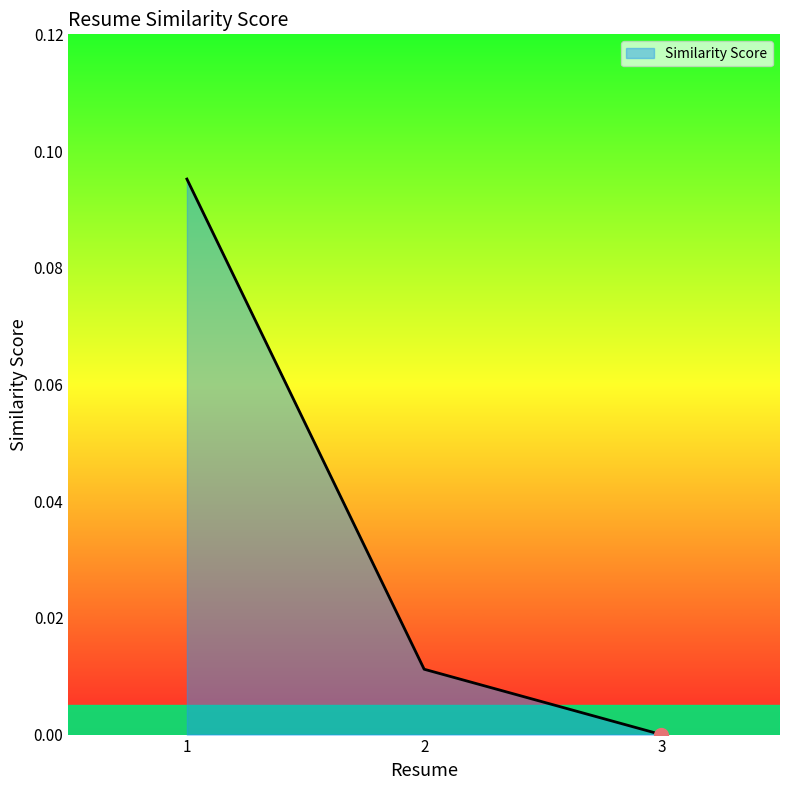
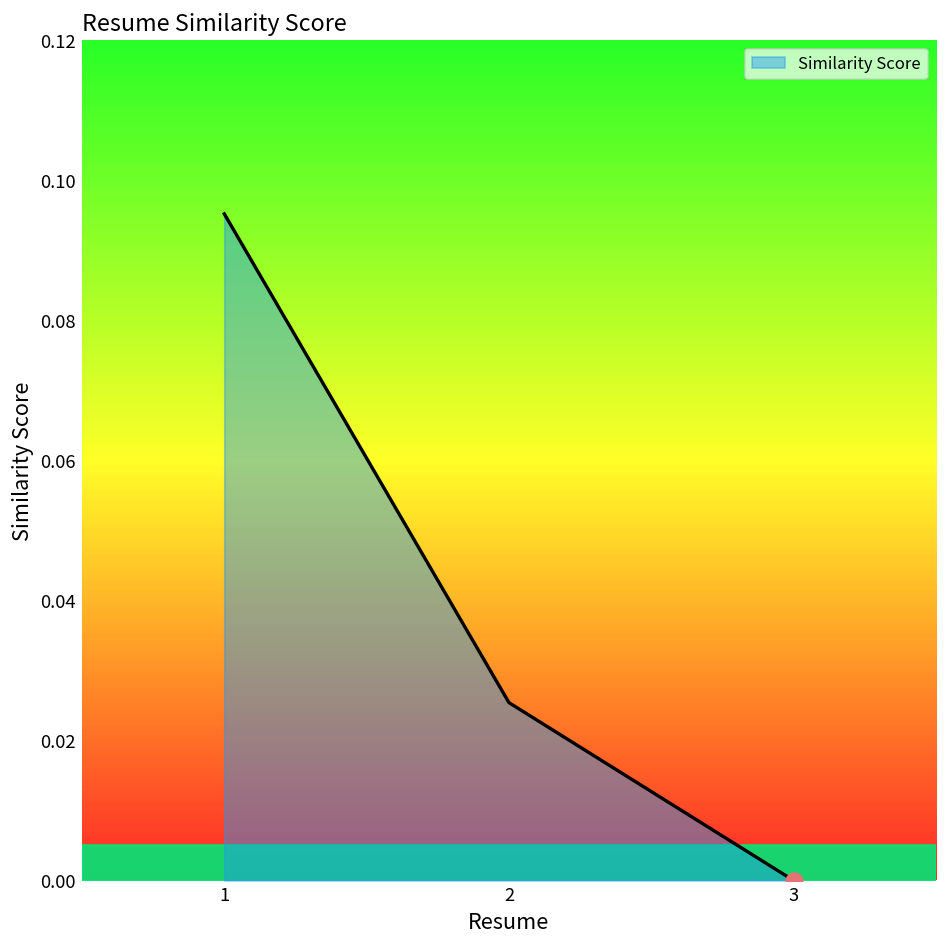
Similarity Score, 2: 0.011 -> 0.025
